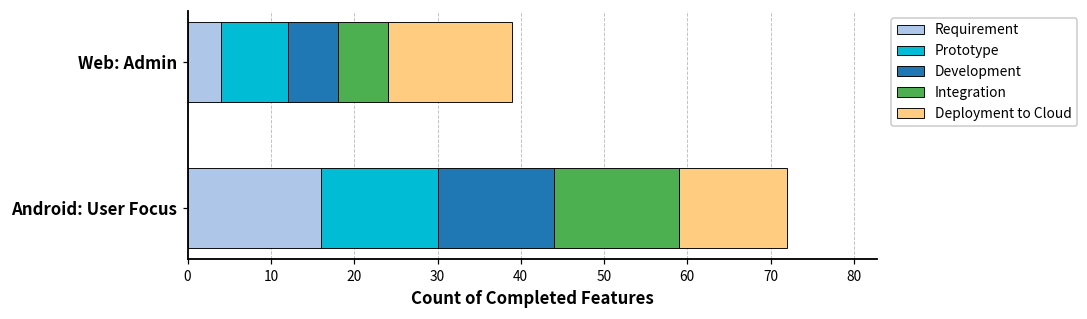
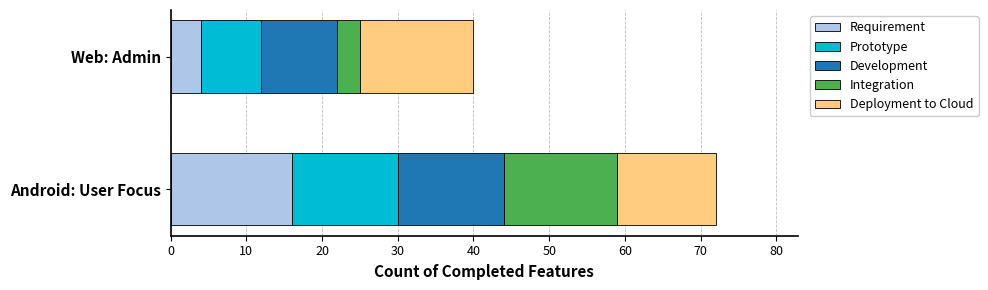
Development, Web: Admin: 6 -> 10
Integration, Web: Admin: 6 -> 3
